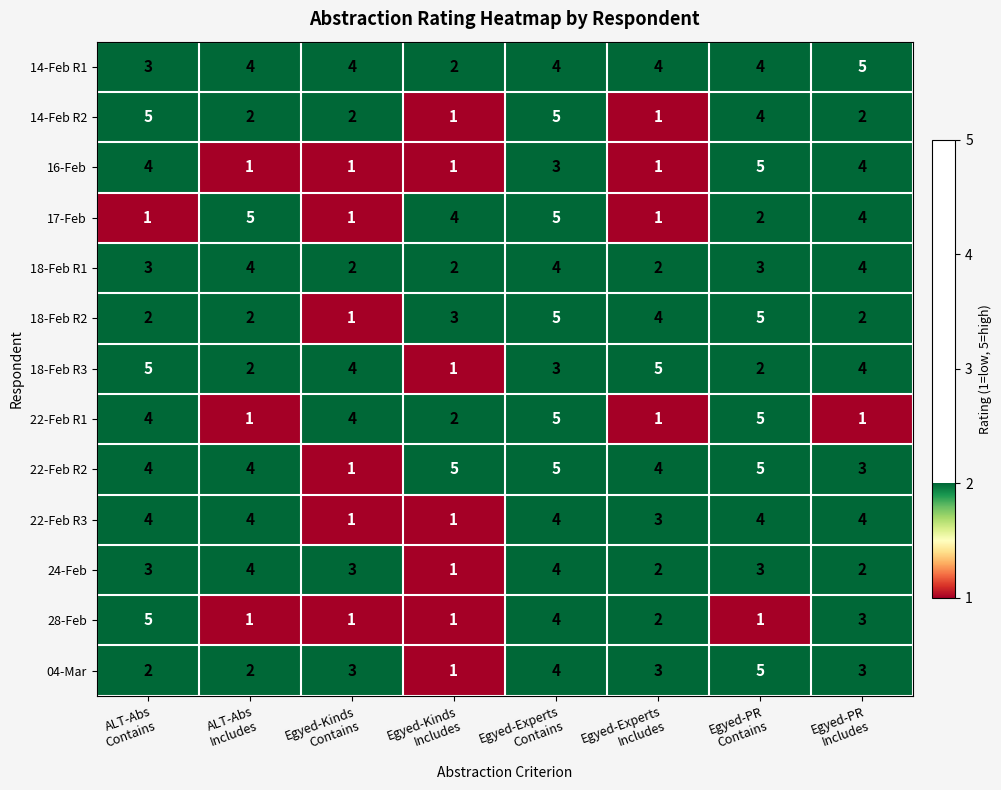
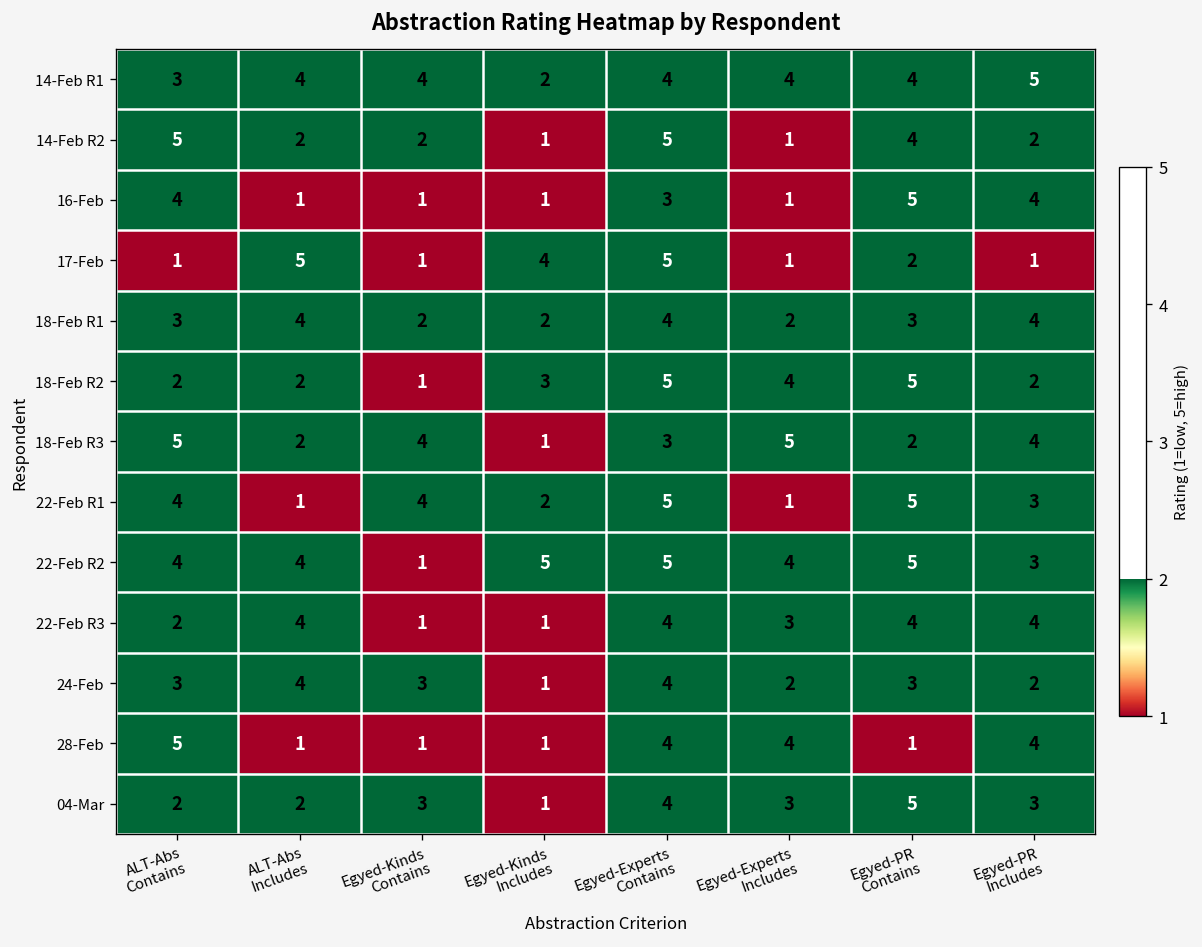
17-Feb, Egyed-PR Includes: 4 -> 1
22-Feb R1, Egyed-PR Includes: 1 -> 3
22-Feb R3, ALT-Abs Contains: 4 -> 2
28-Feb, Egyed-Experts Includes: 2 -> 4
28-Feb, Egyed-PR Includes: 3 -> 4
